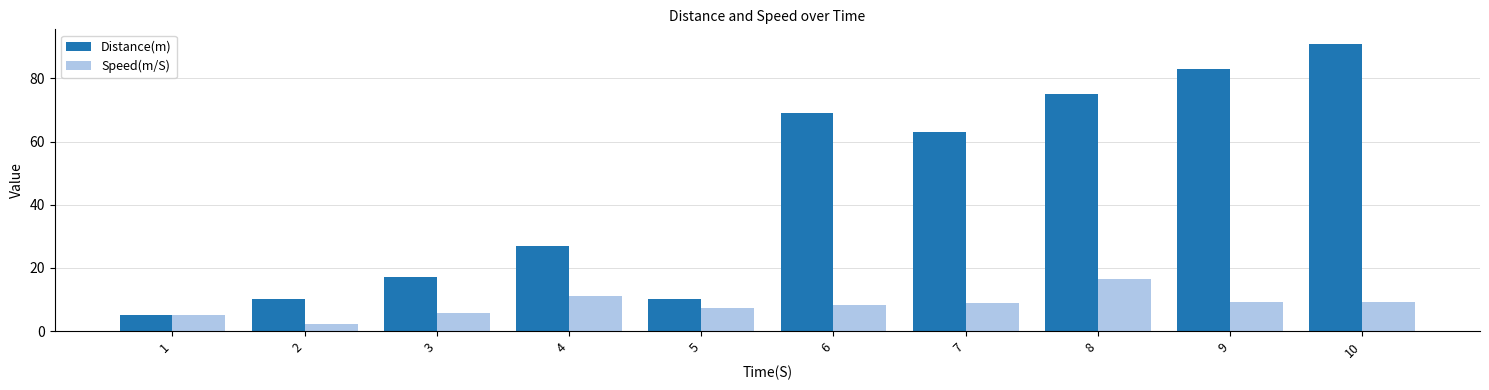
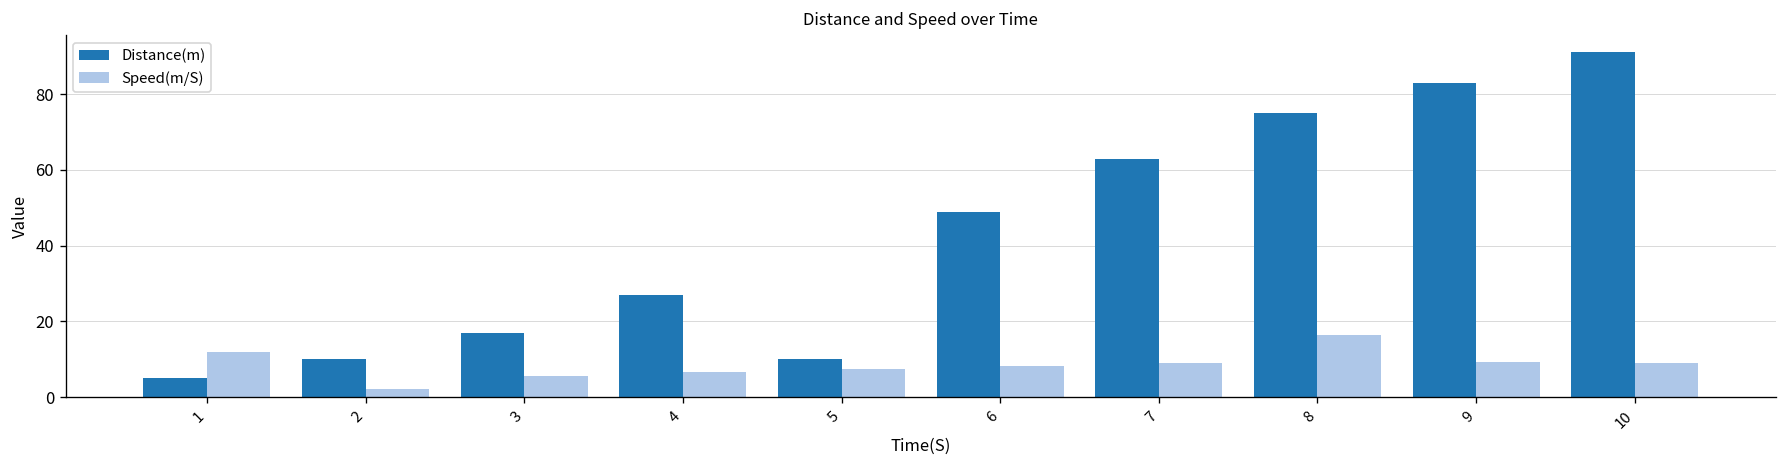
Speed(m/S), 1: 5 -> 12
Speed(m/S), 4: 11 -> 7
Distance(m), 6: 69 -> 49
